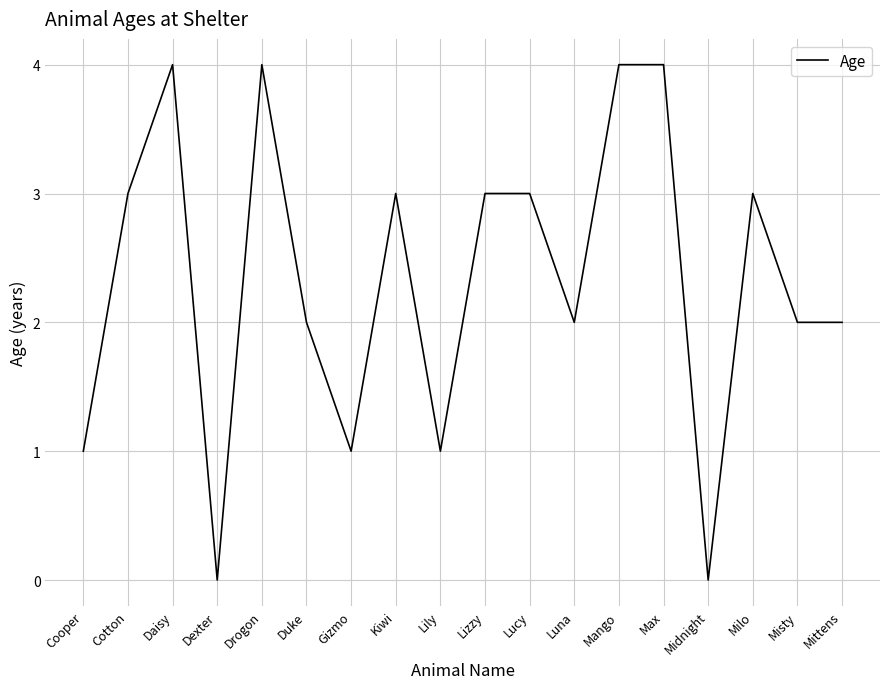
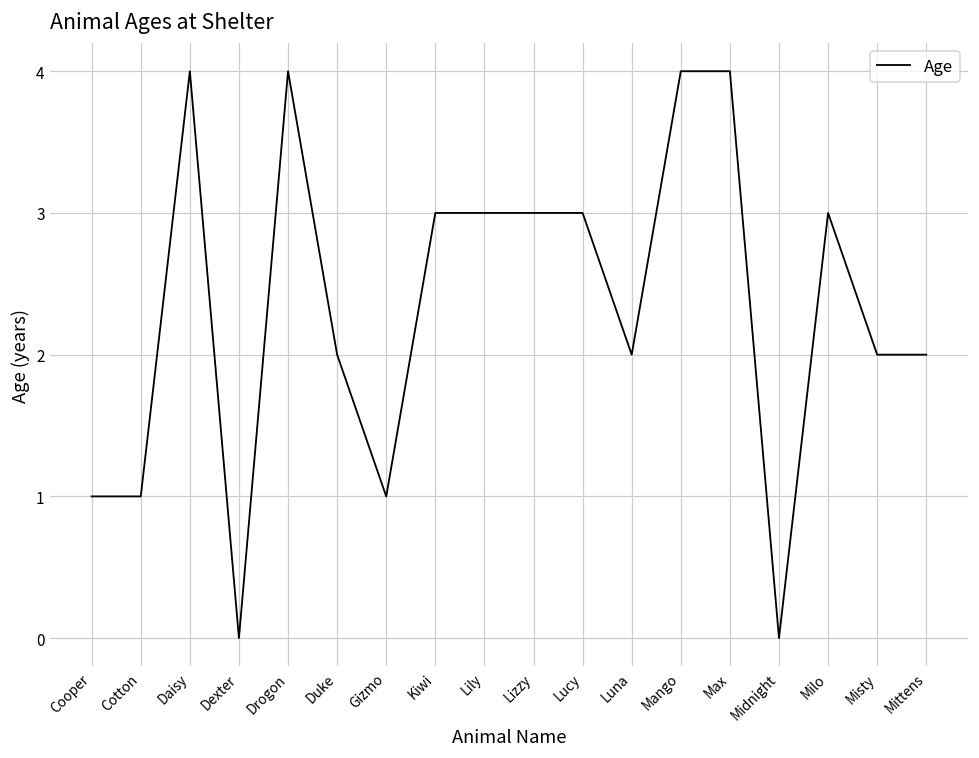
Cotton: 3 -> 1
Lily: 1 -> 3
